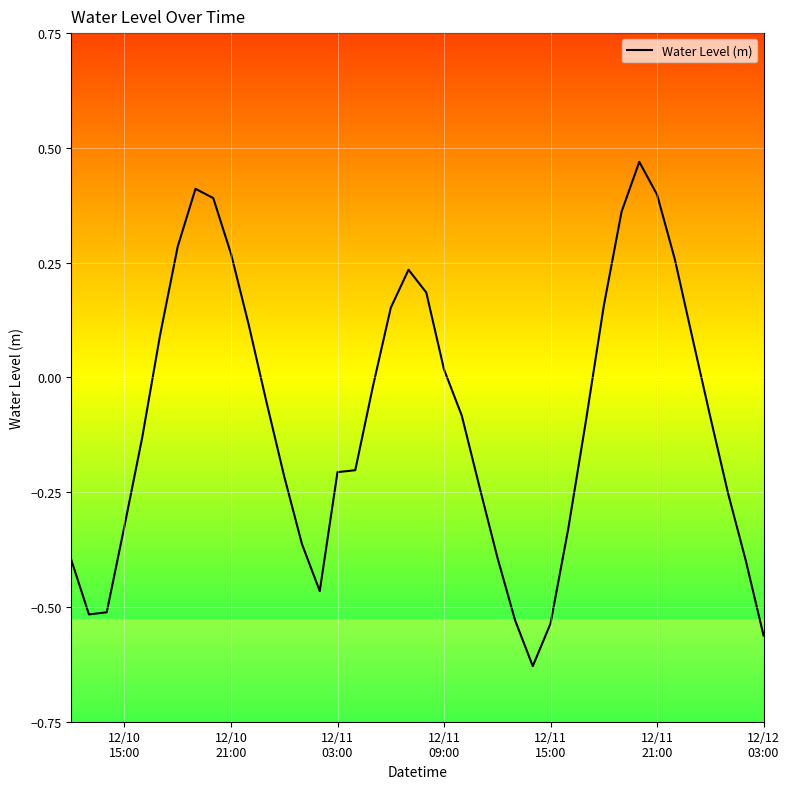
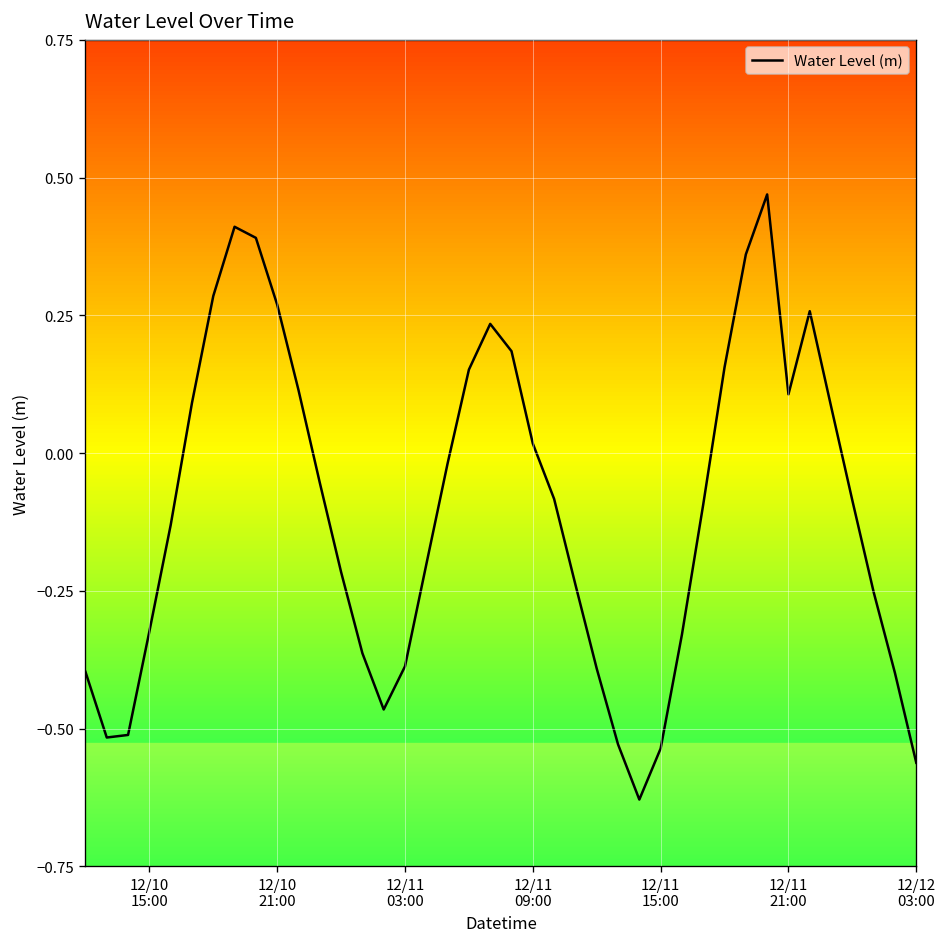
12/11 03:00: -0.21 -> -0.39
12/11 21:00: 0.40 -> 0.11
